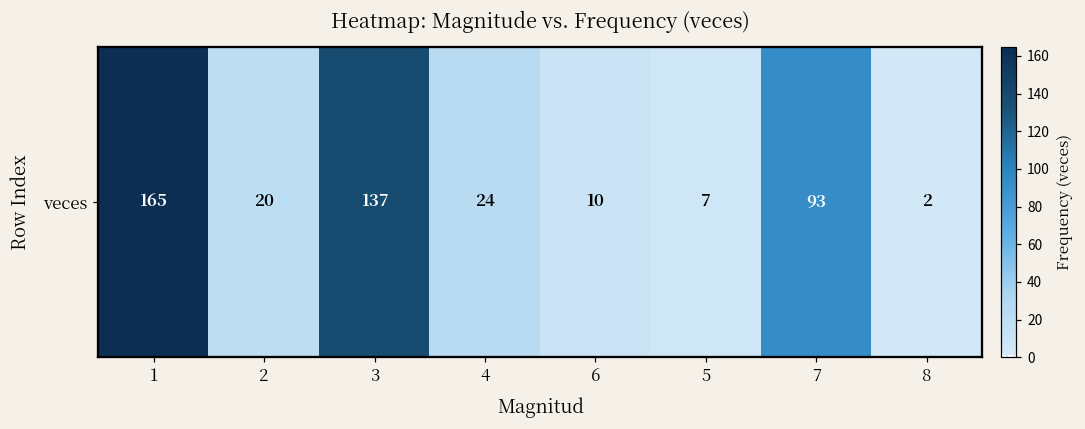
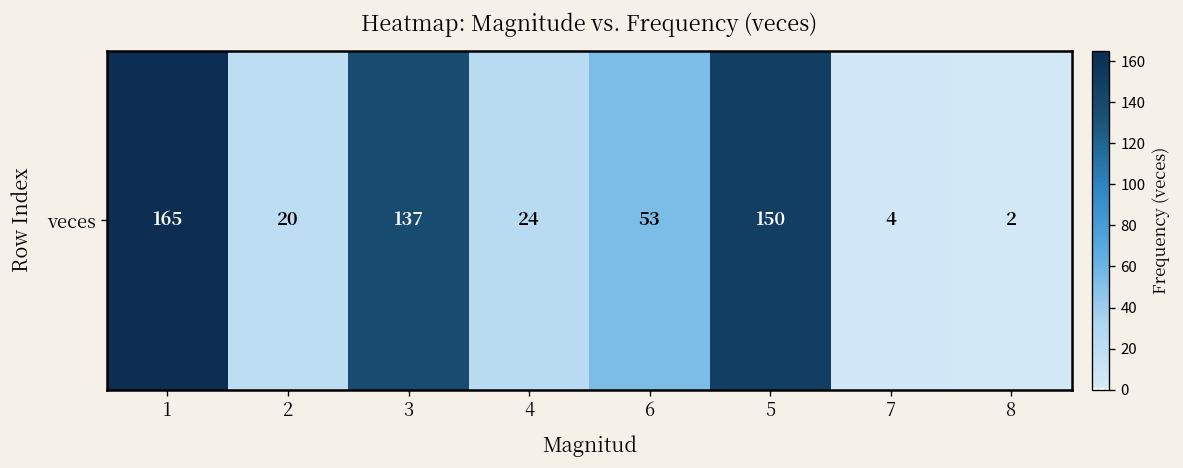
veces, 6: 10 -> 53
veces, 5: 7 -> 150
veces, 7: 93 -> 4
